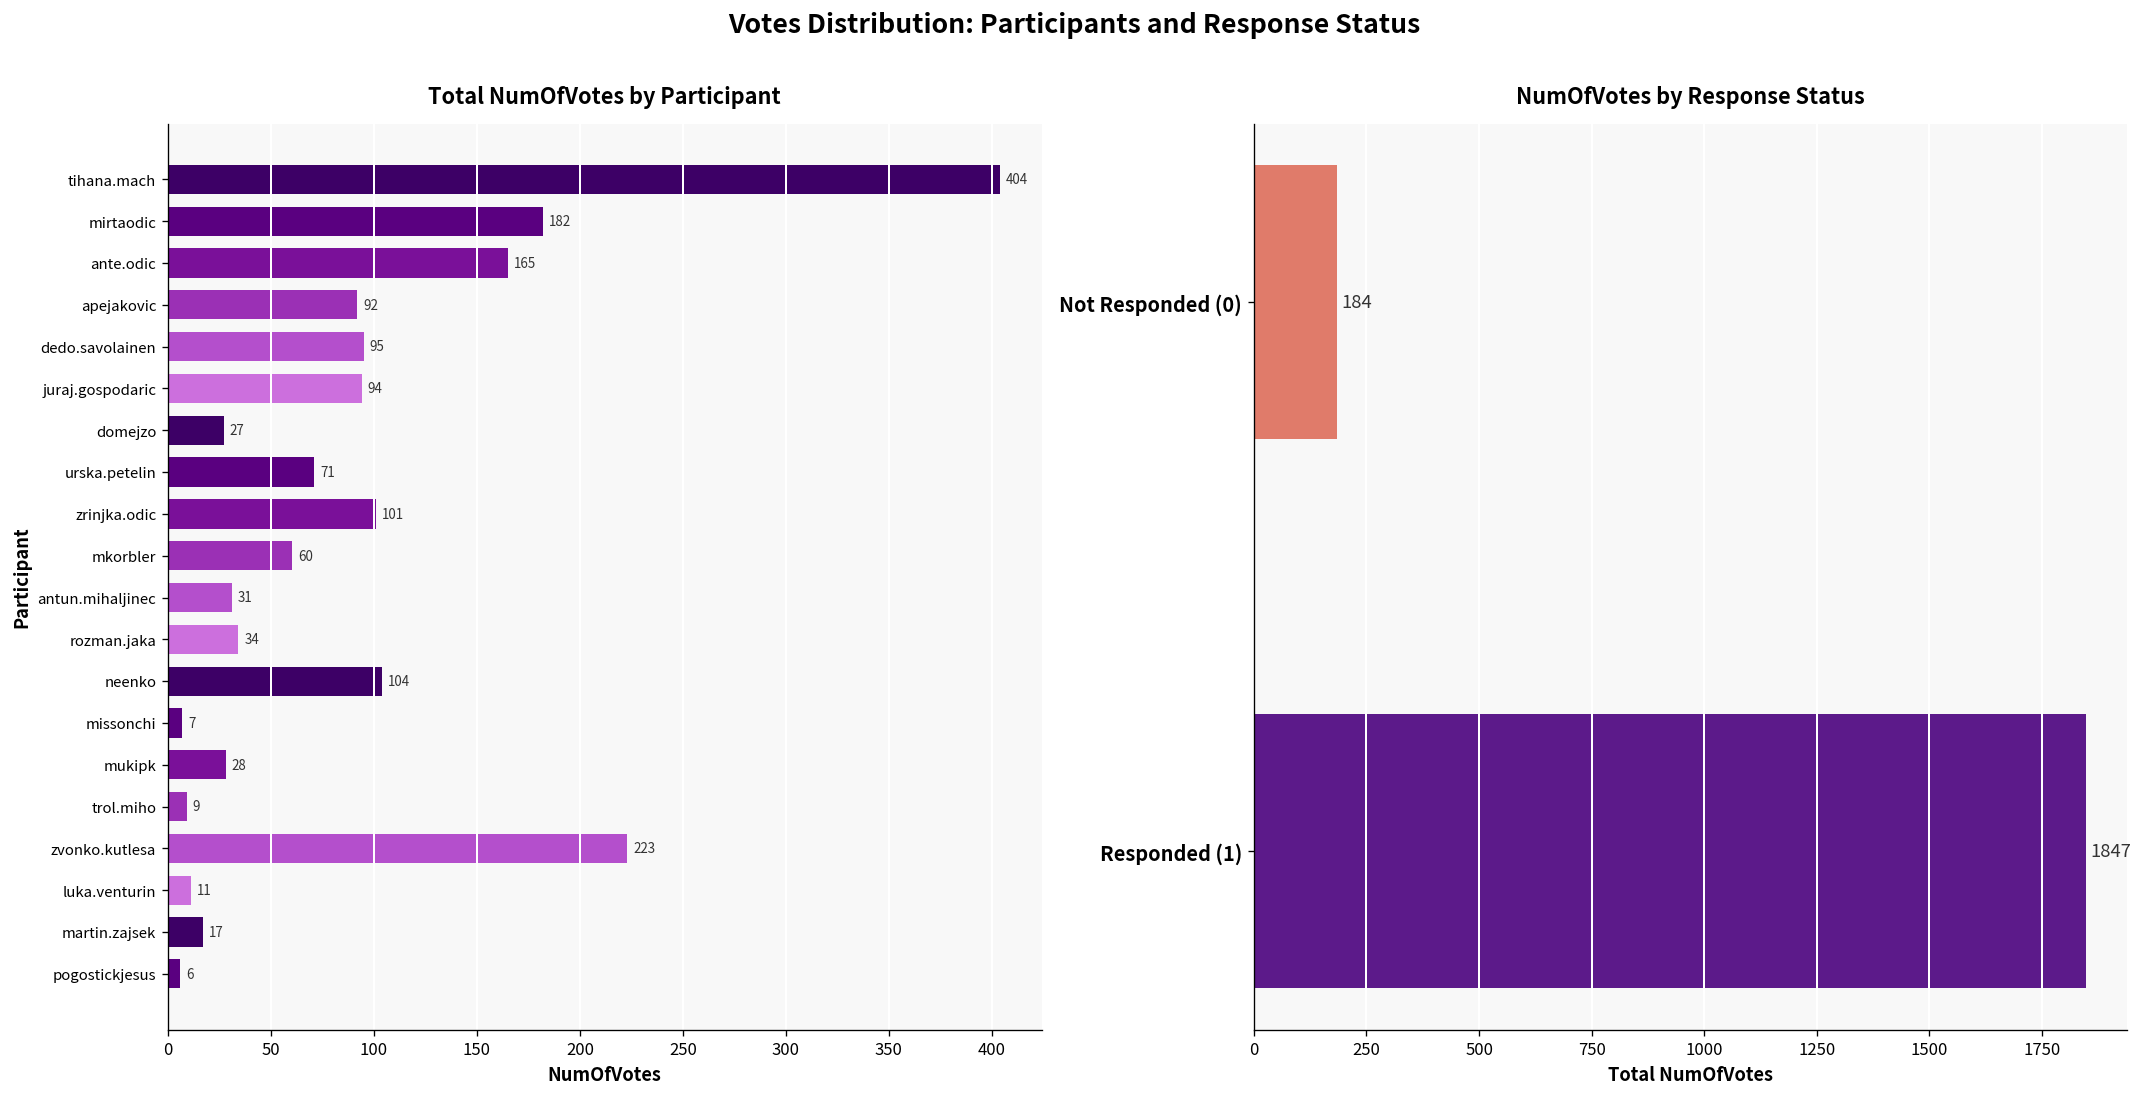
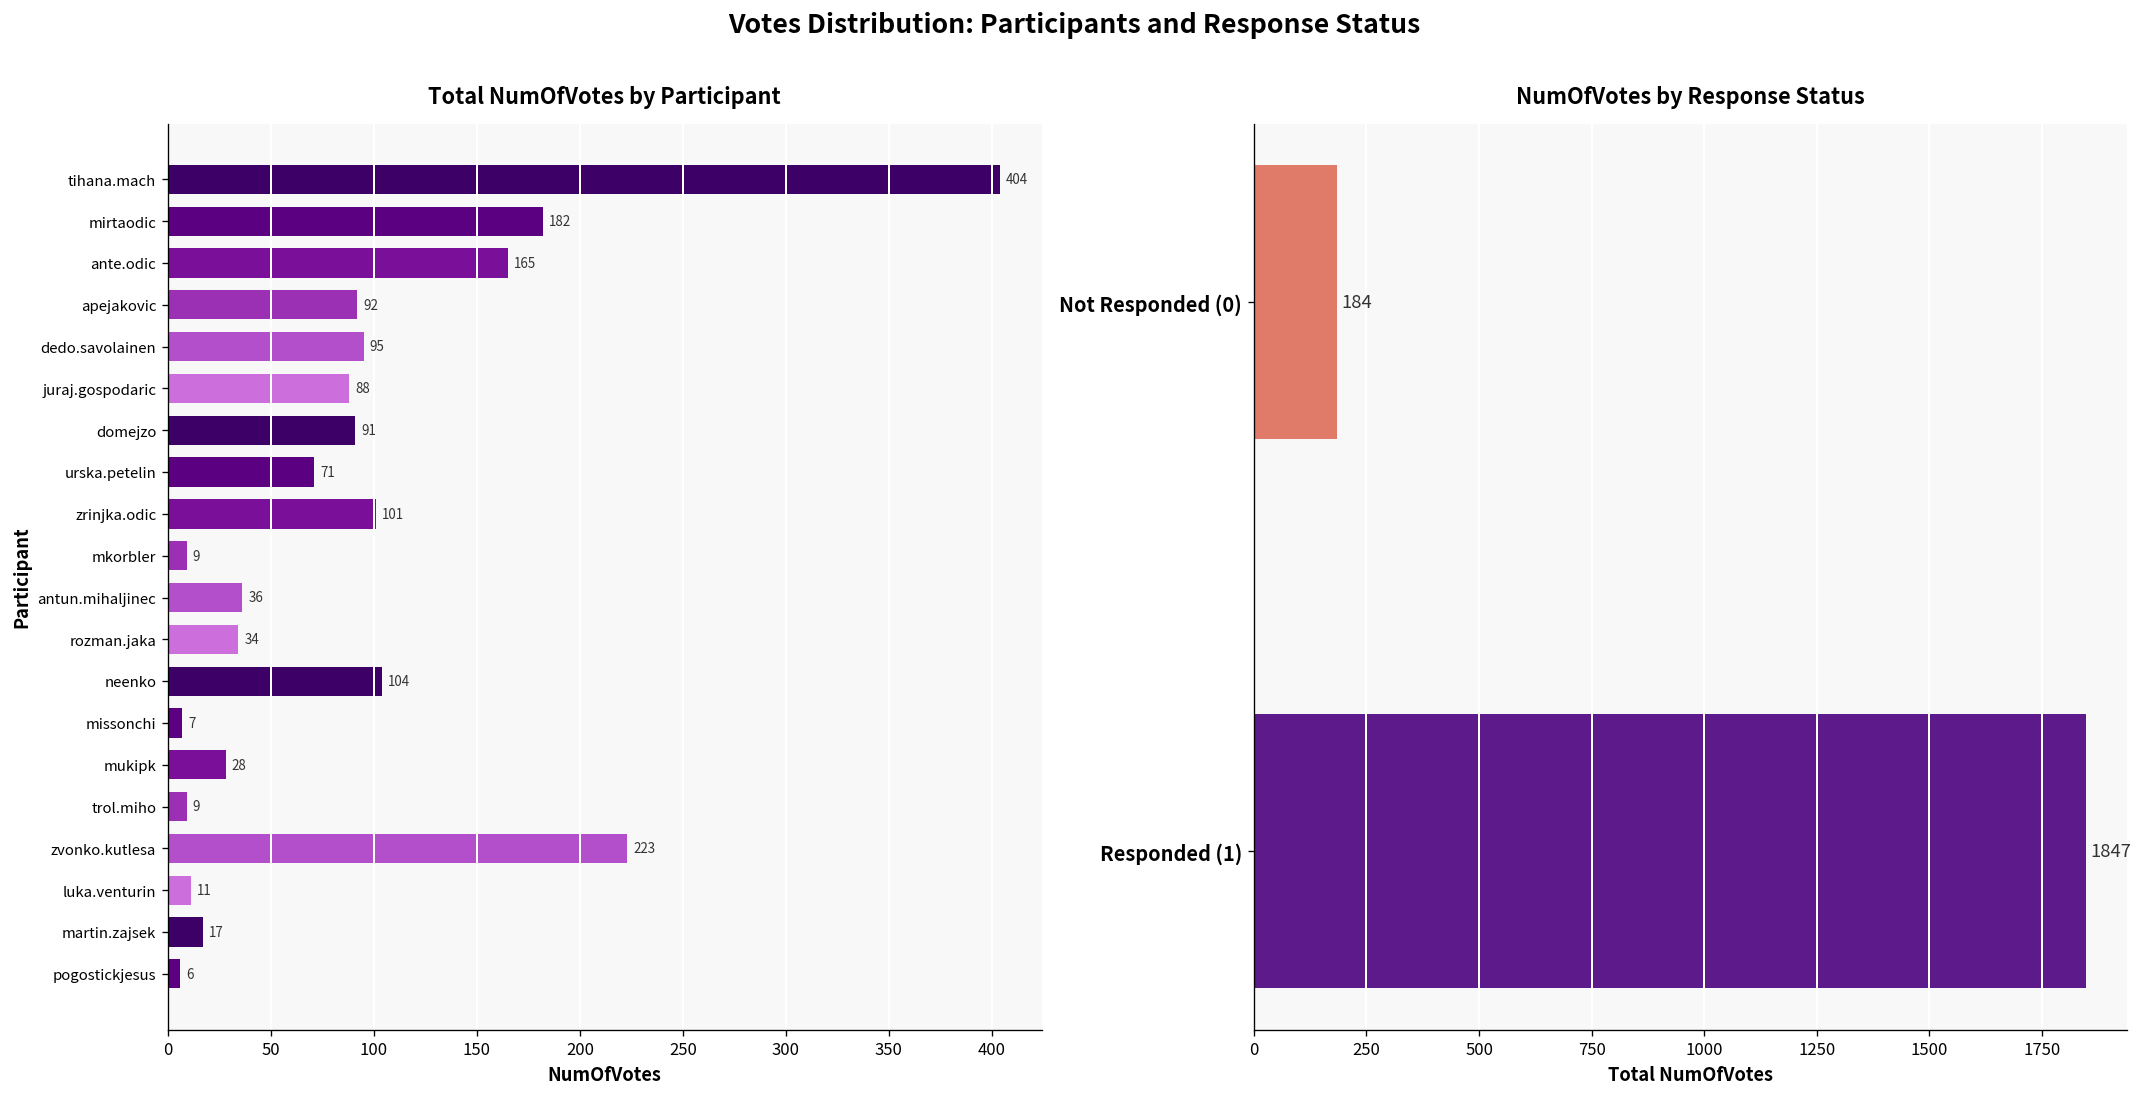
Total NumOfVotes by Participant, juraj.gospodaric: 94 -> 88
Total NumOfVotes by Participant, domejzo: 27 -> 91
Total NumOfVotes by Participant, mkorbler: 60 -> 9
Total NumOfVotes by Participant, antun.mihaljinec: 31 -> 36
